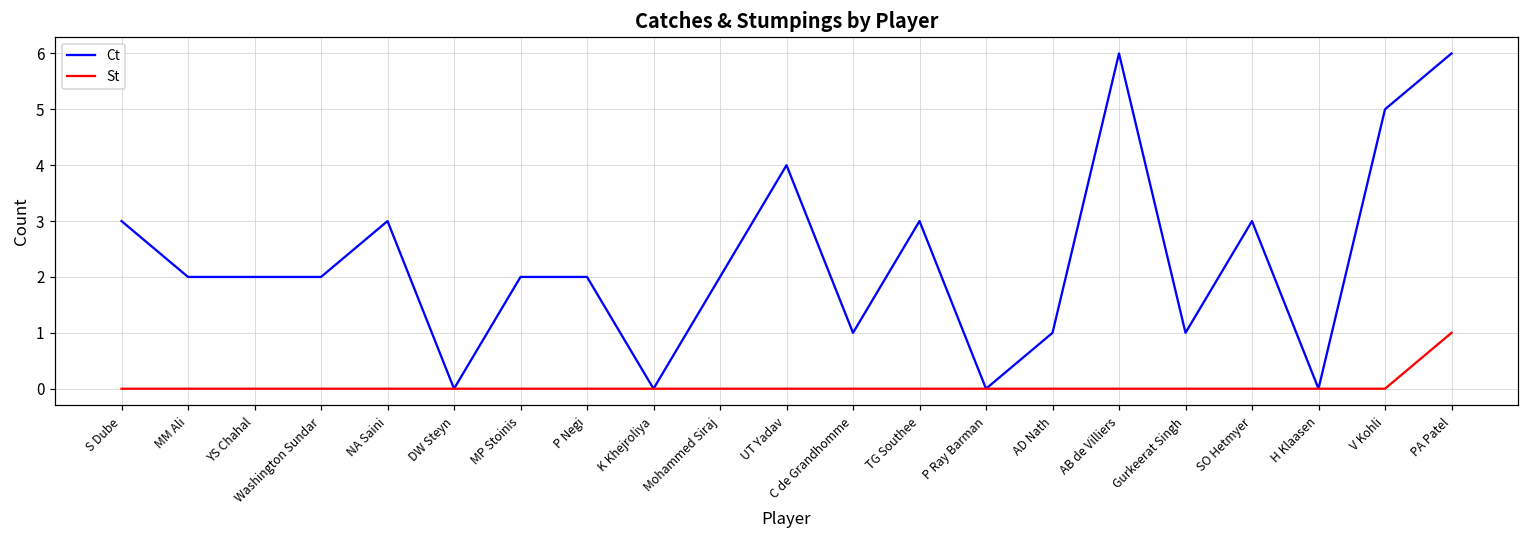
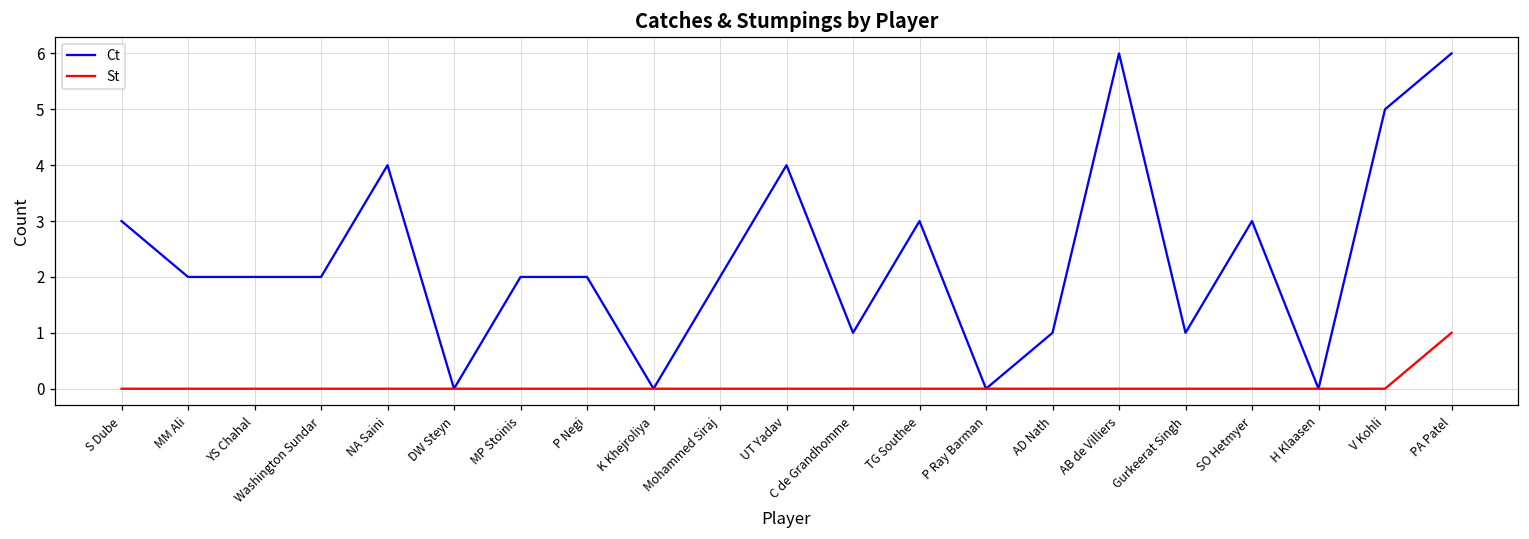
Ct, NA Saini: 3 -> 4
